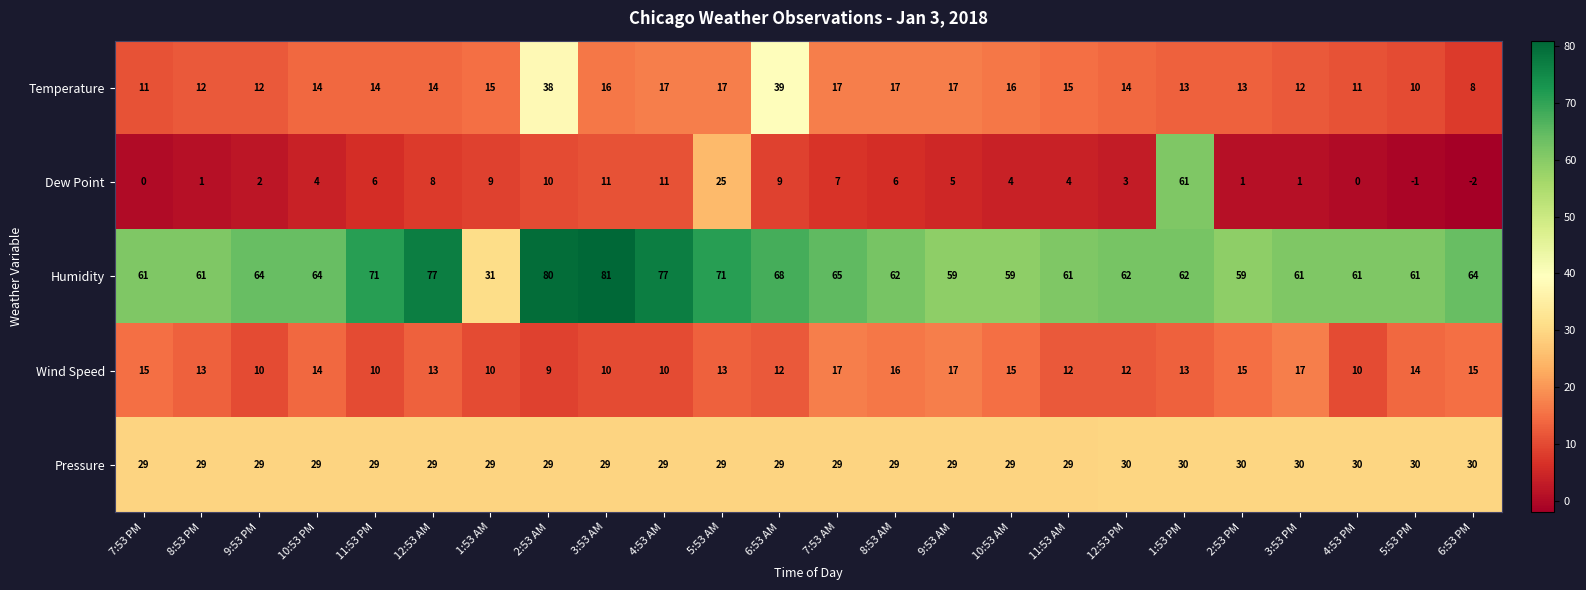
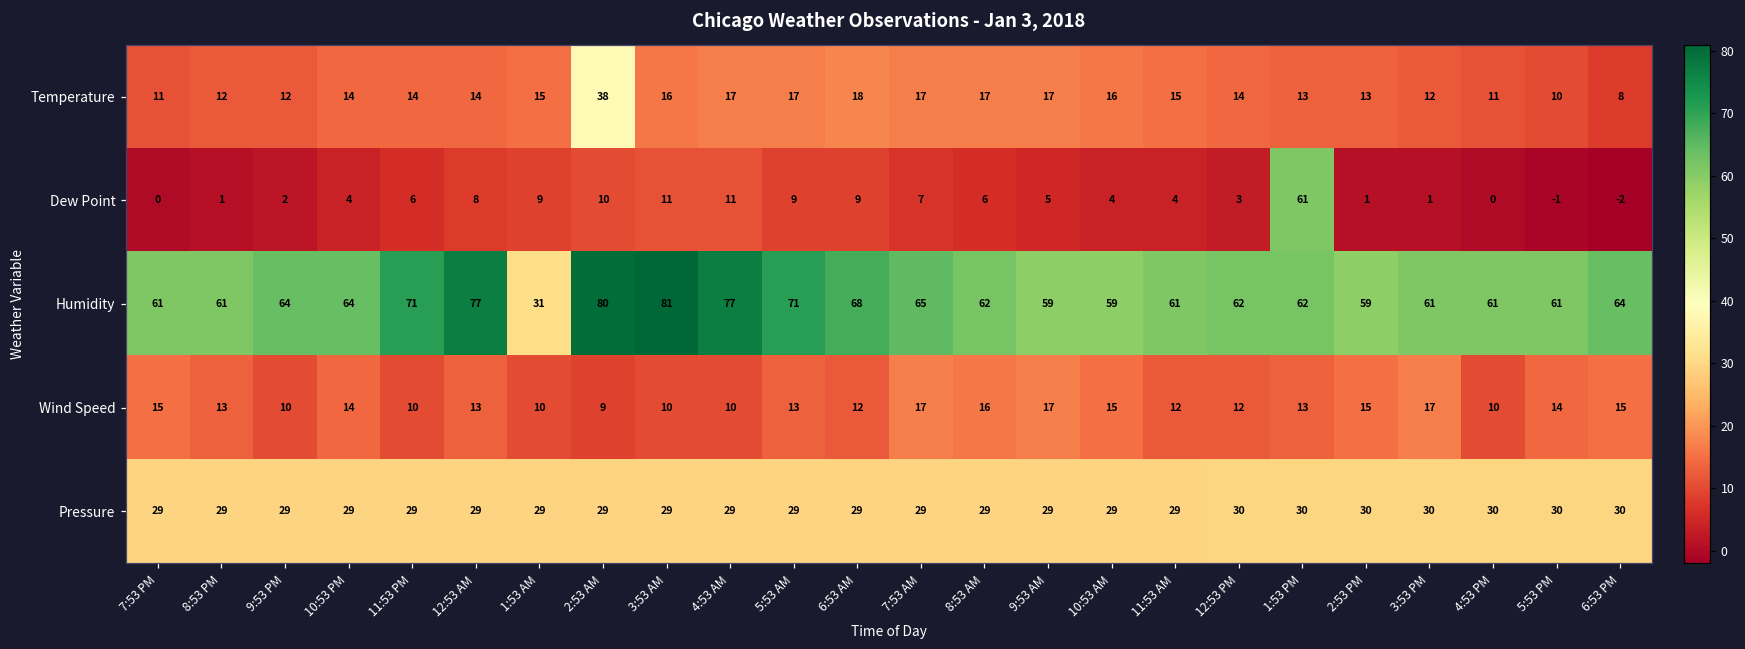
Temperature, 6:53 AM: 39 -> 18
Dew Point, 5:53 AM: 25 -> 9
